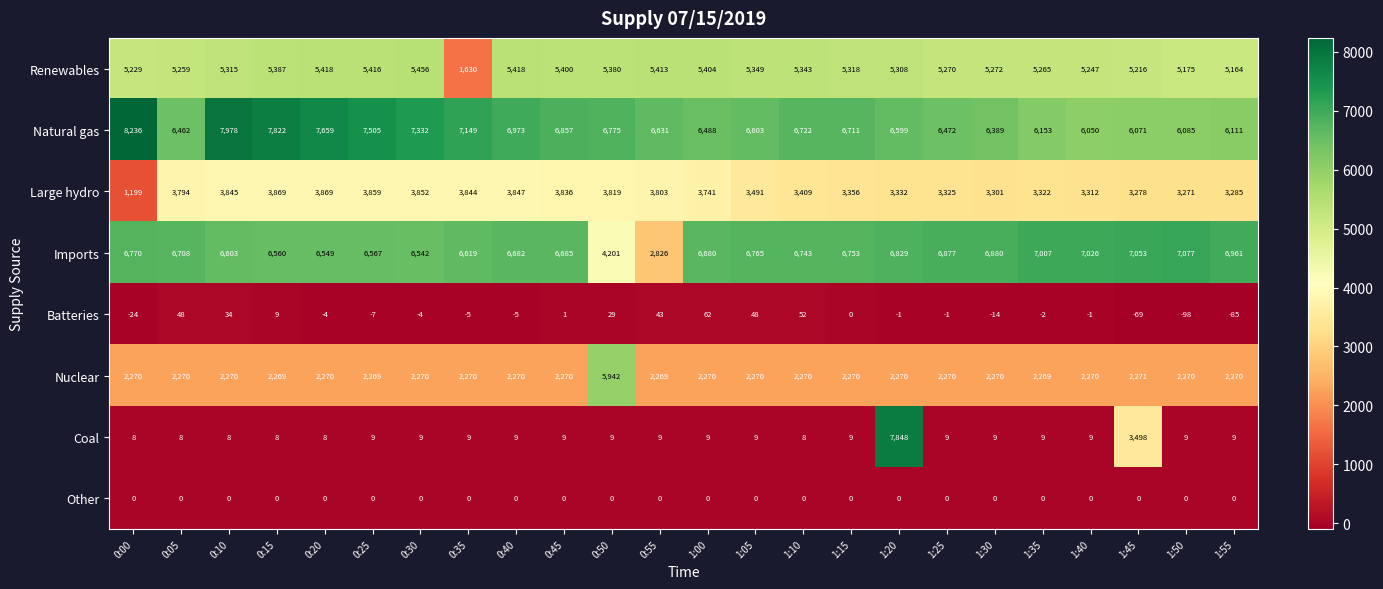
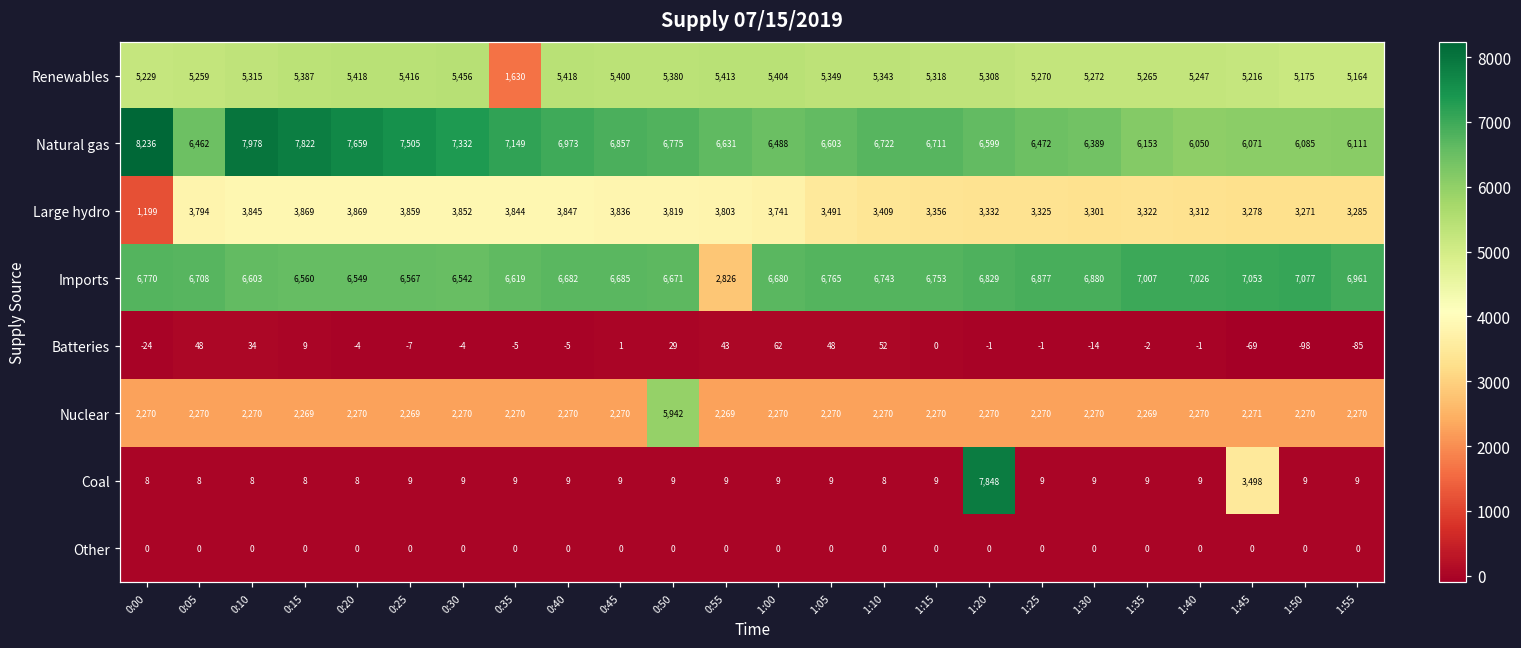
Imports, 0:50: 4,201 -> 6,671
